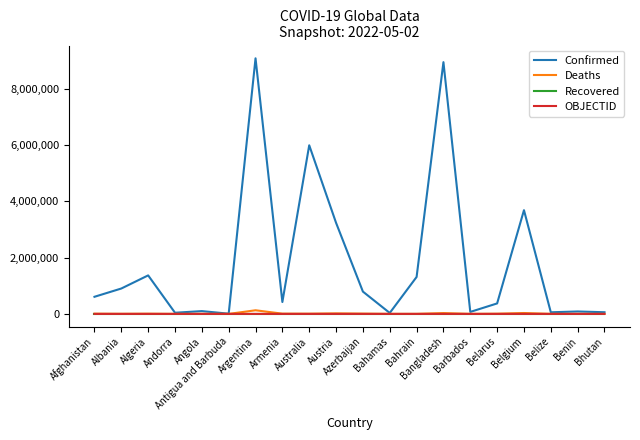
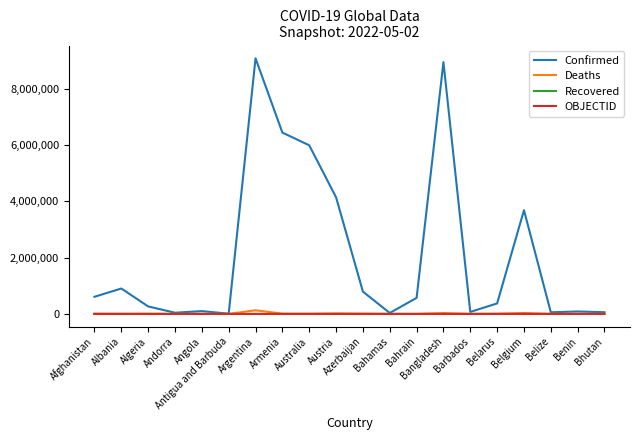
Confirmed, Algeria: 1,400,000 -> 300,000
Confirmed, Armenia: 400,000 -> 6,400,000
Confirmed, Austria: 3,200,000 -> 4,100,000
Confirmed, Bahrain: 1,300,000 -> 600,000
